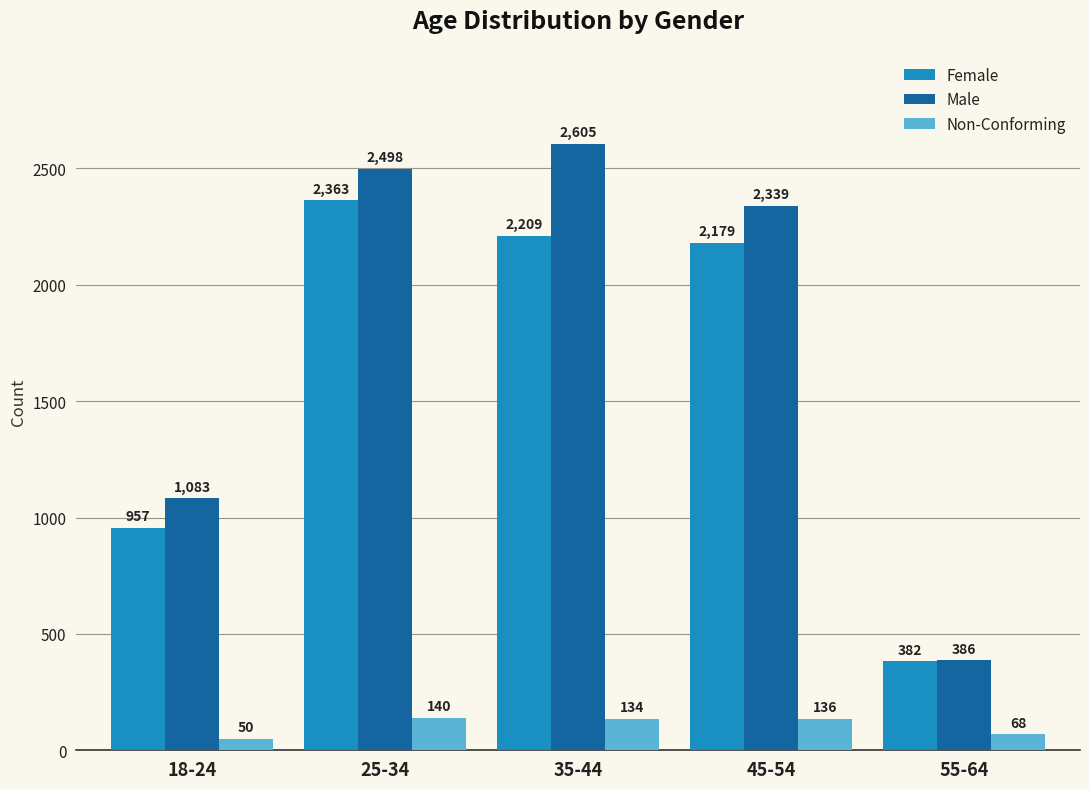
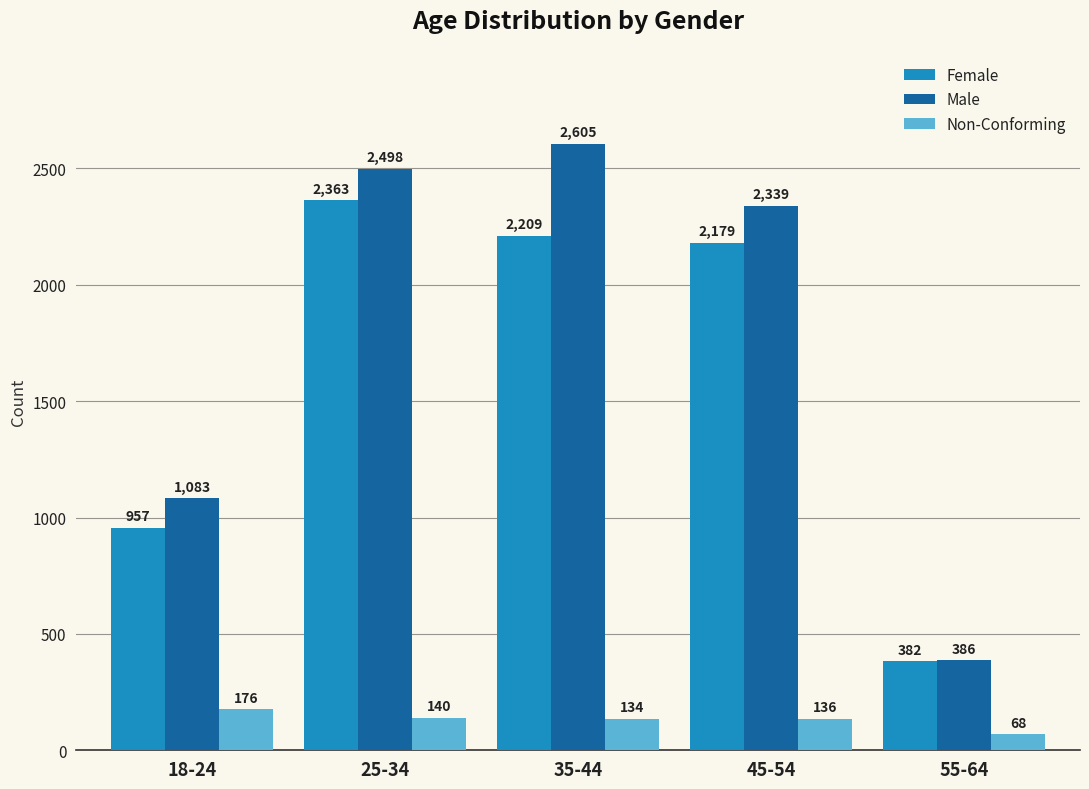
Non-Conforming, 18-24: 50 -> 176
